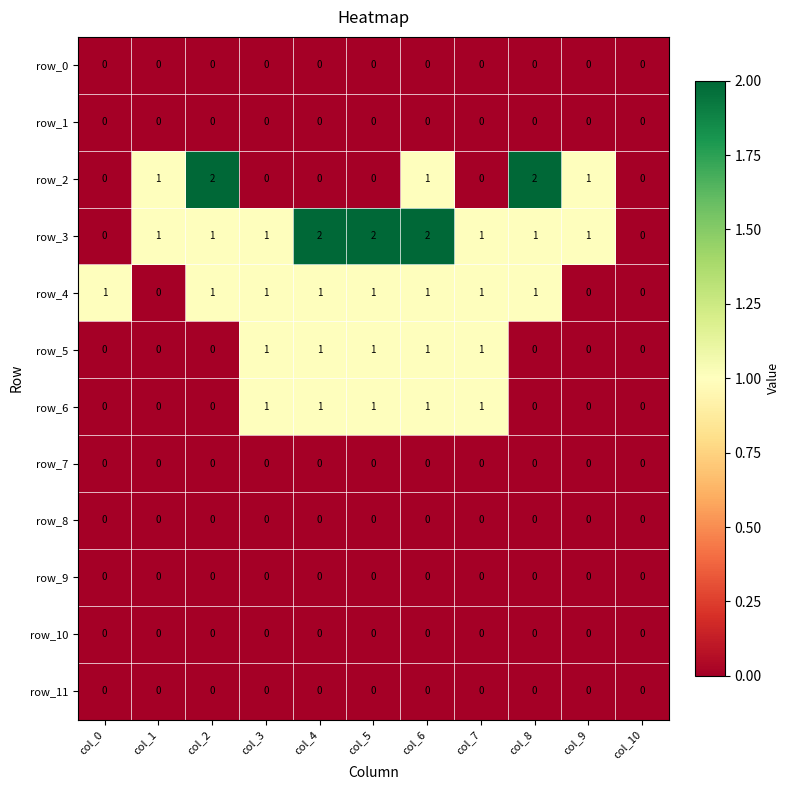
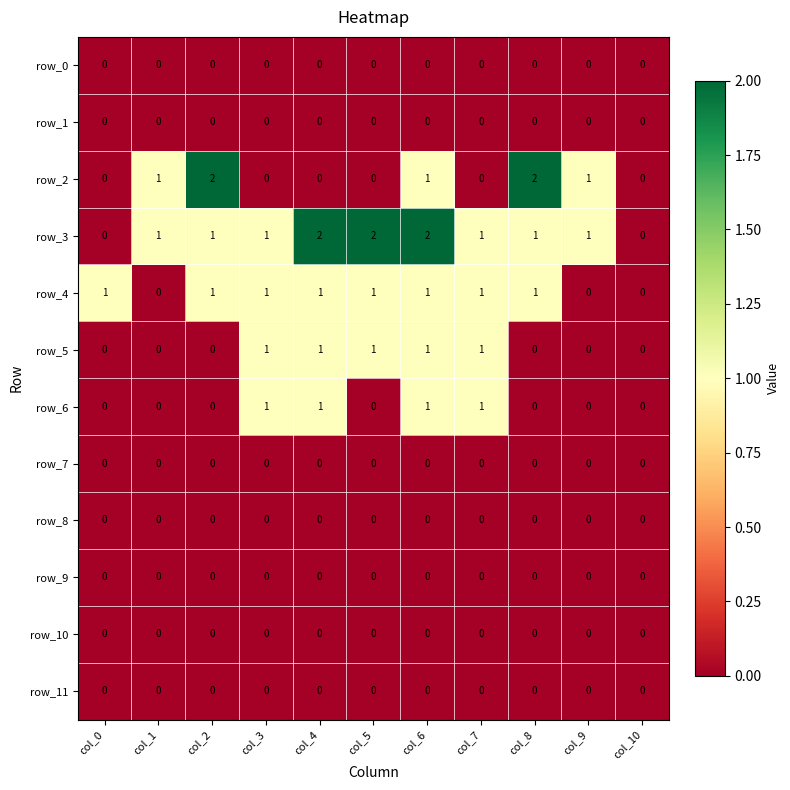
row_6, col_5: 1 -> 0
